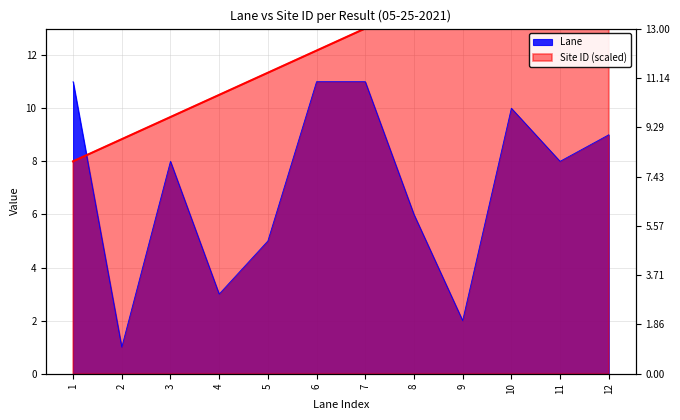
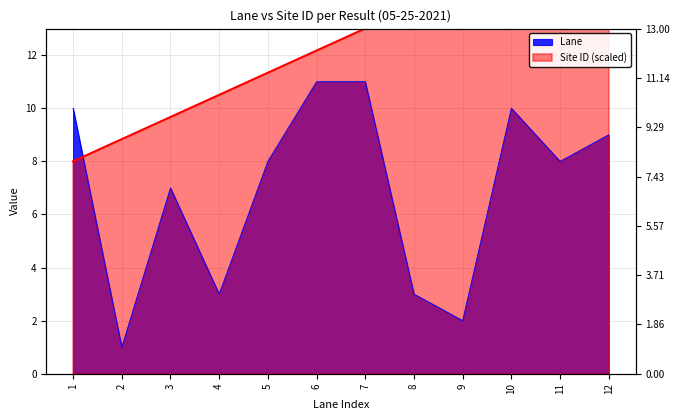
Lane, 1: 11 -> 10
Lane, 3: 8 -> 7
Lane, 5: 5 -> 8
Lane, 8: 6 -> 3
